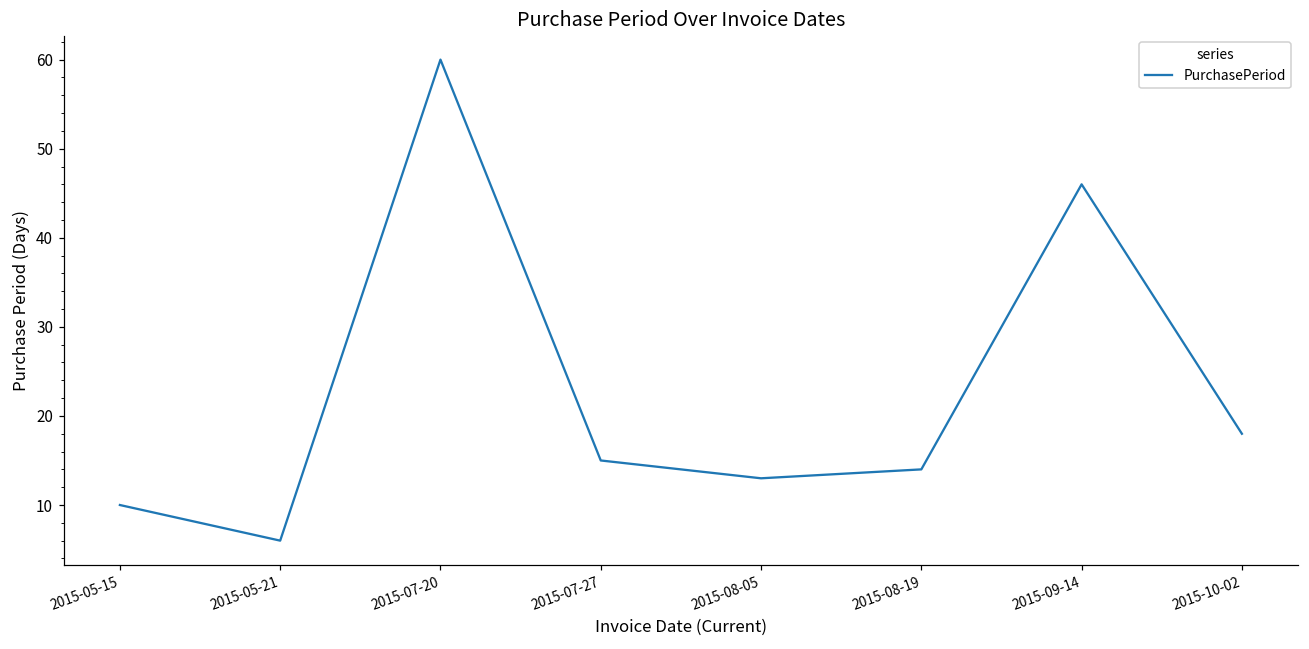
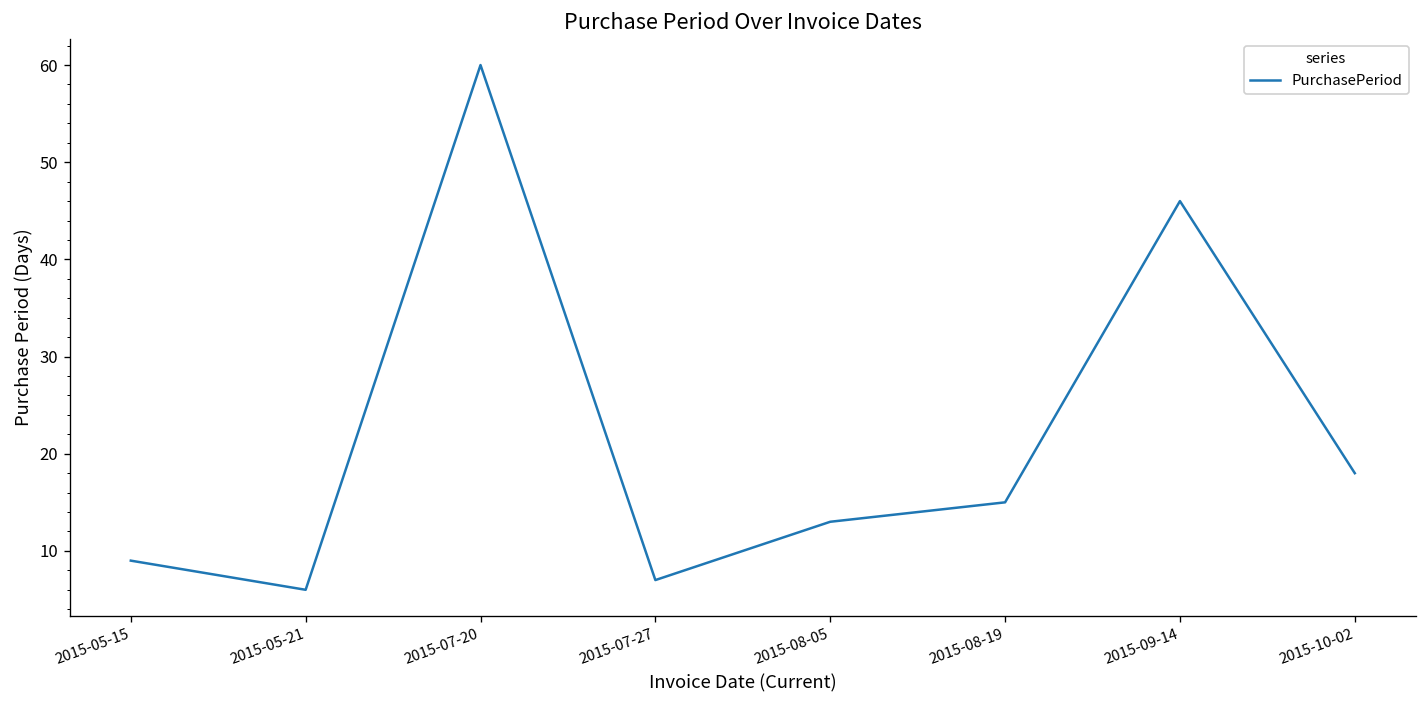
2015-05-15: 10 -> 9
2015-07-27: 15 -> 7
2015-08-19: 14 -> 15
